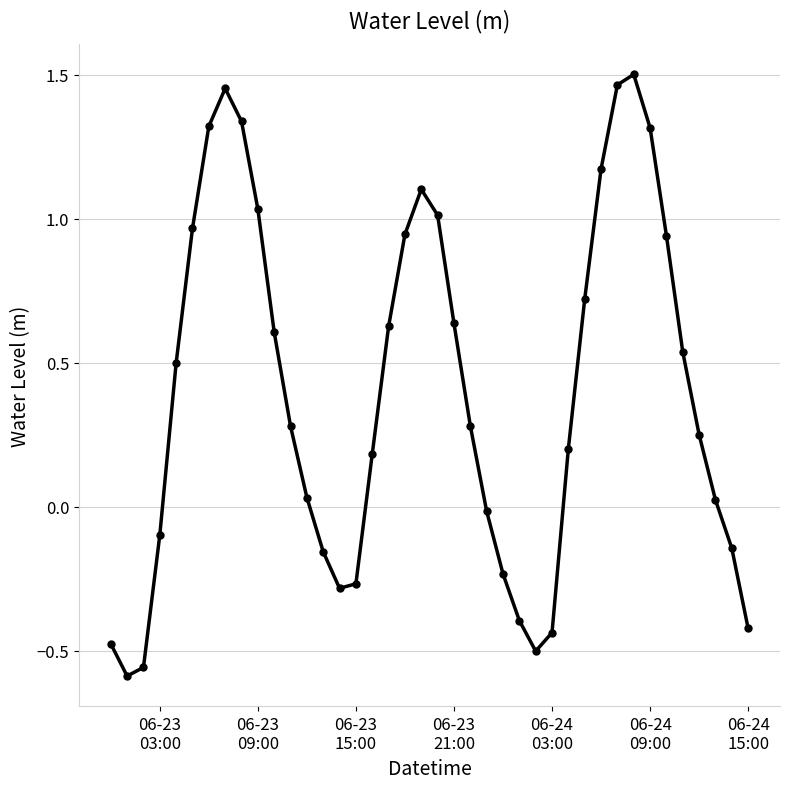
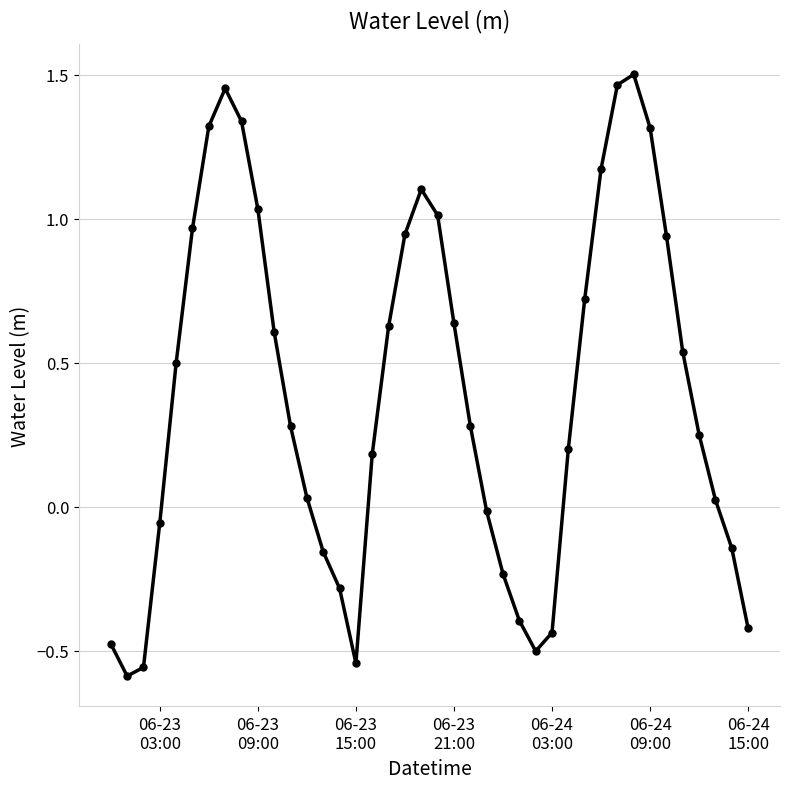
06-23 03:00: -0.10 -> -0.05
06-23 15:00: -0.27 -> -0.54
